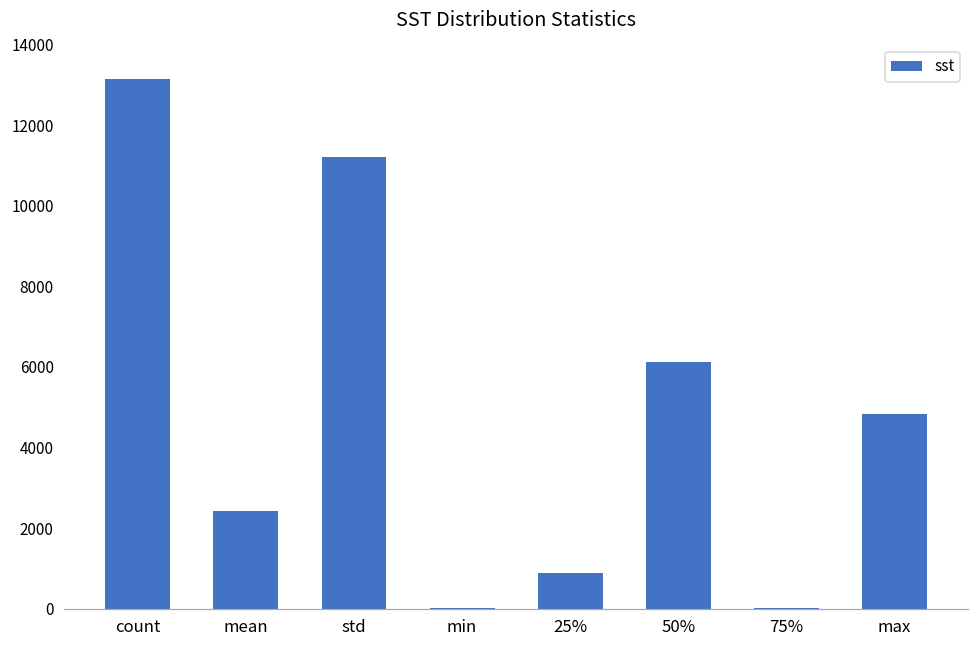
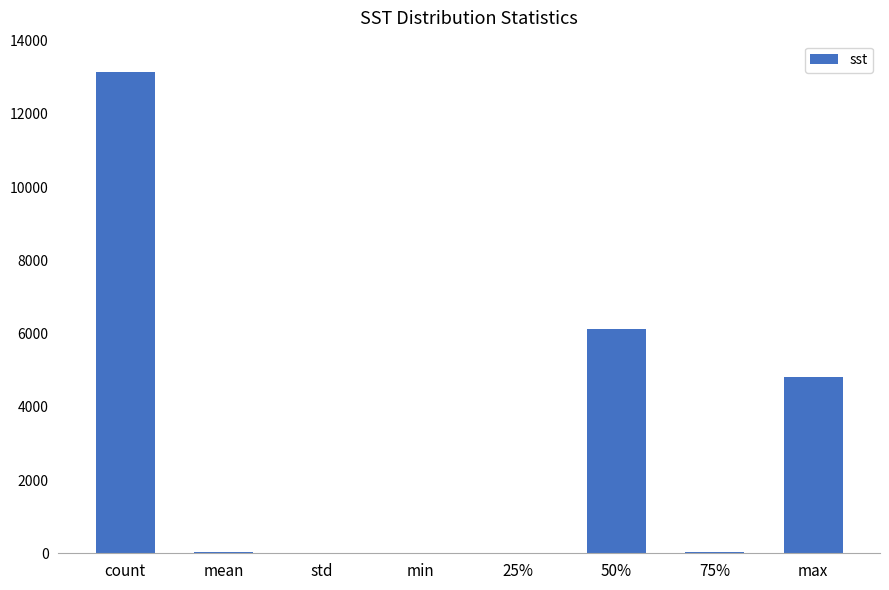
mean: 2400 -> 0
std: 11200 -> 0
25%: 900 -> 0
